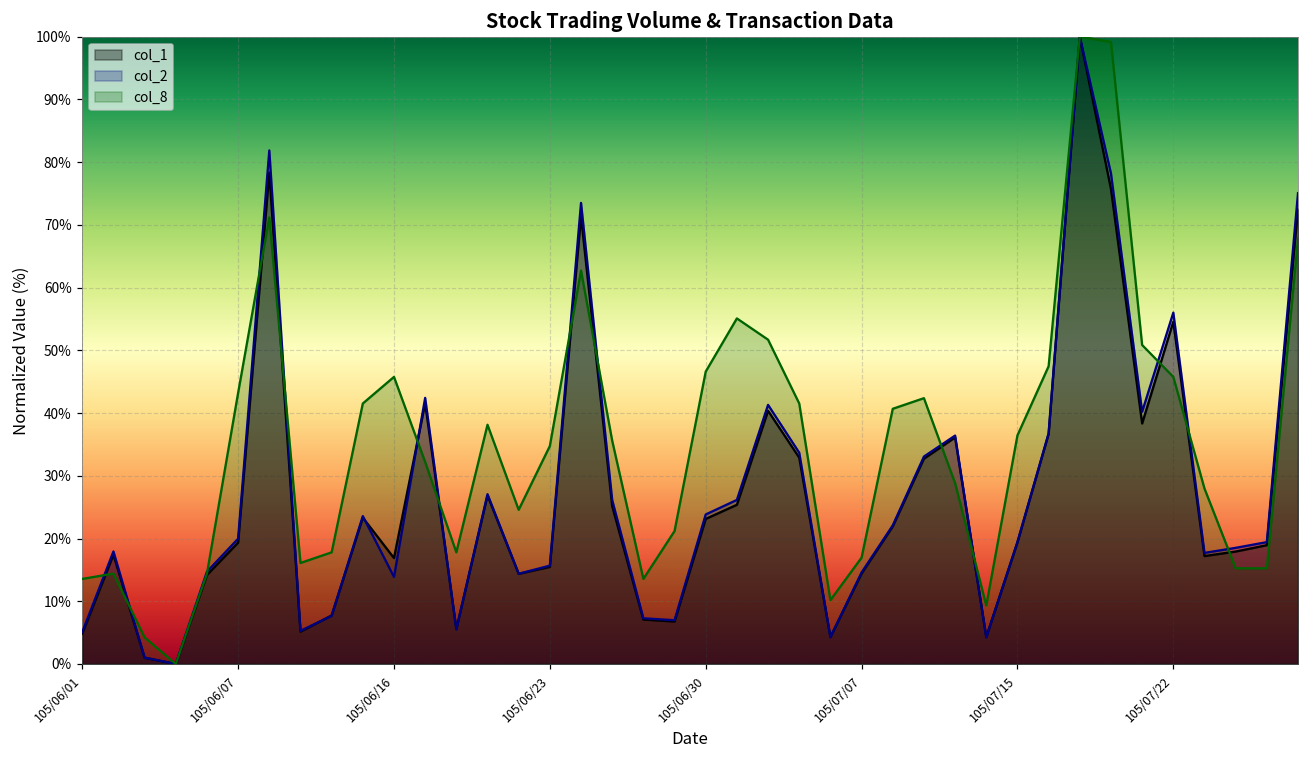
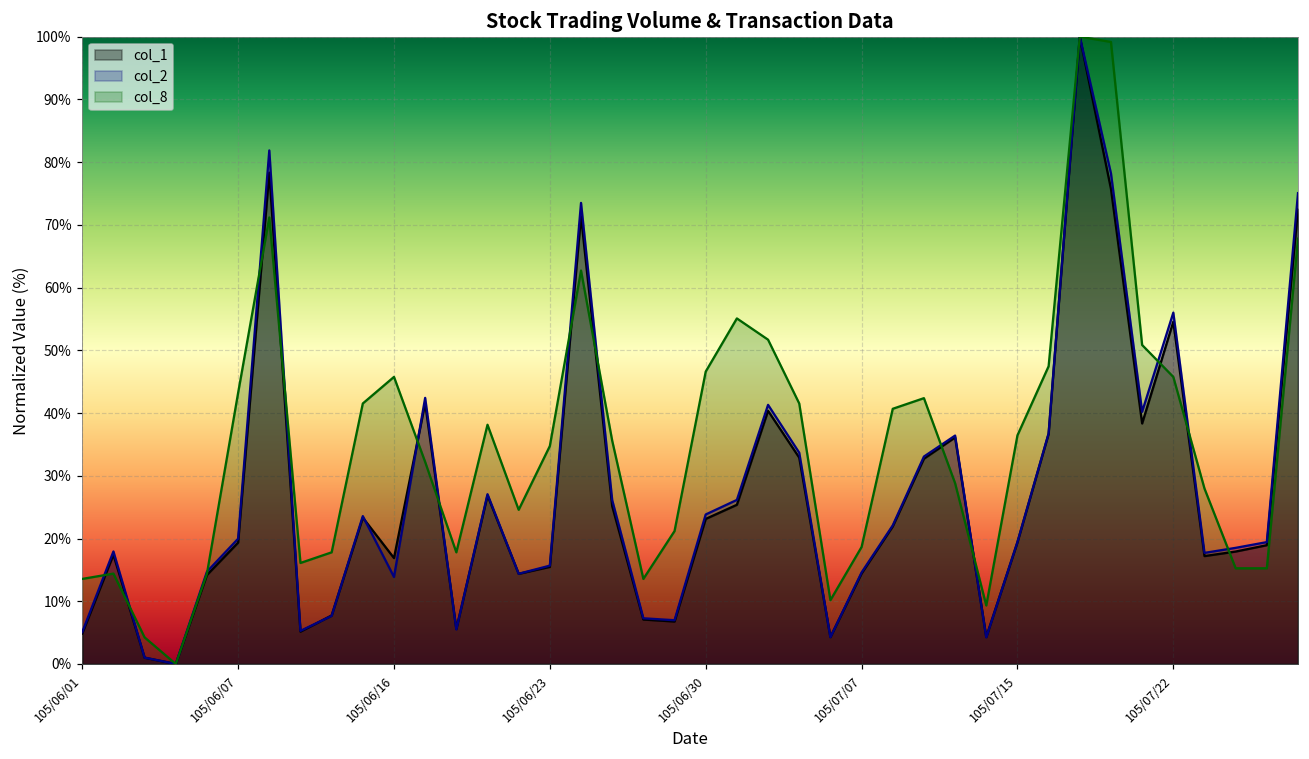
col_8, 105/07/07: 17% -> 19%
